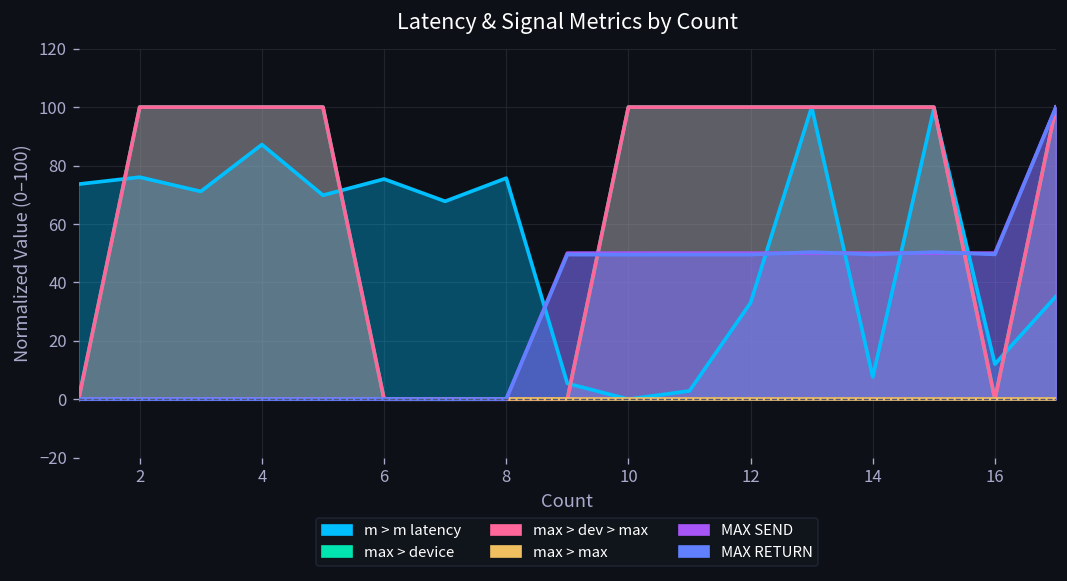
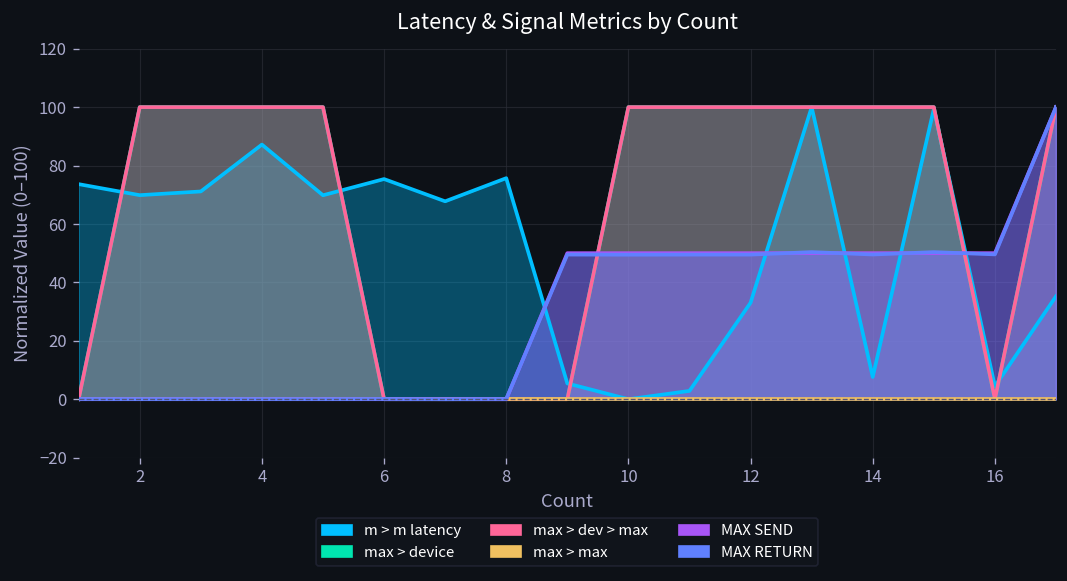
m > m latency, 2: 76 -> 70
m > m latency, 16: 12 -> 4
